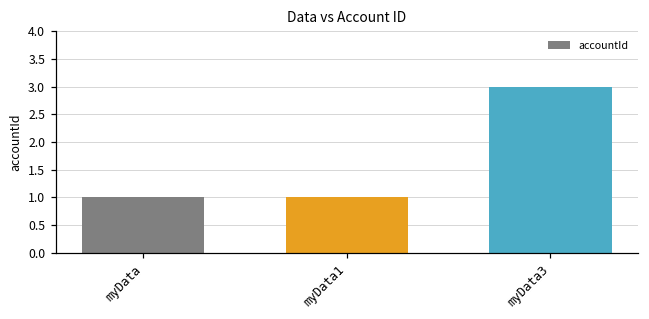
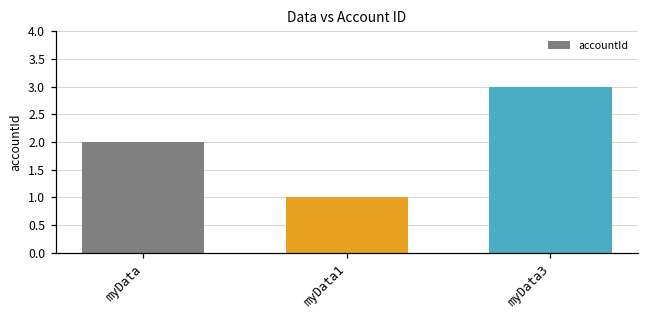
myData: 1 -> 2
